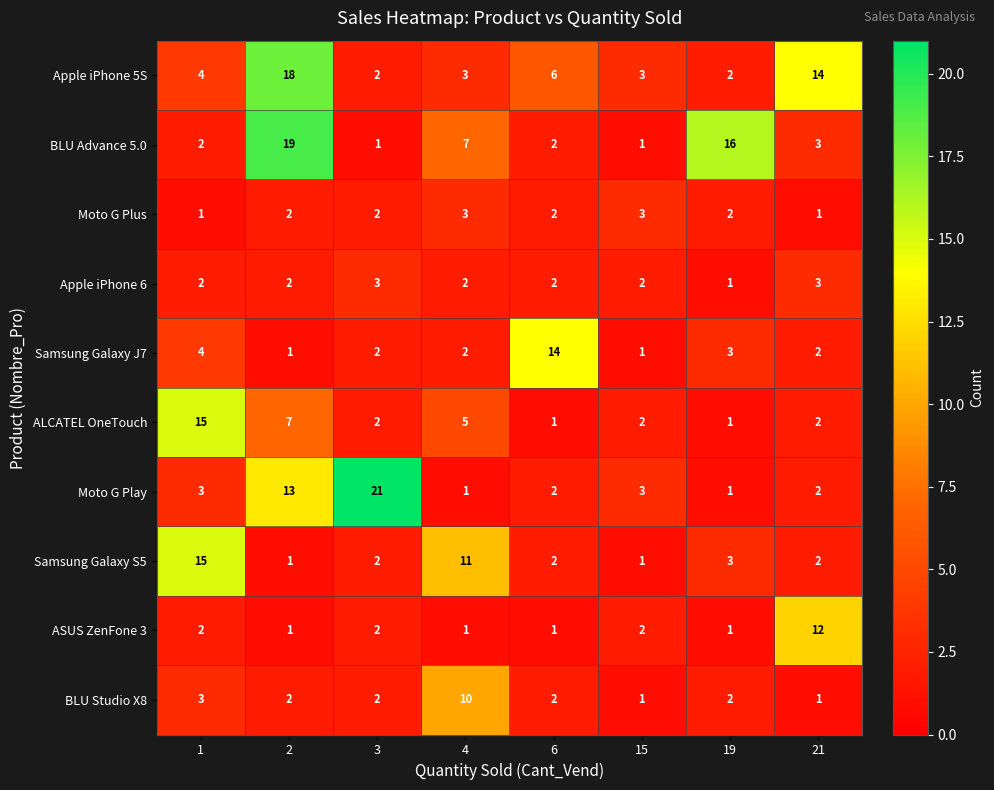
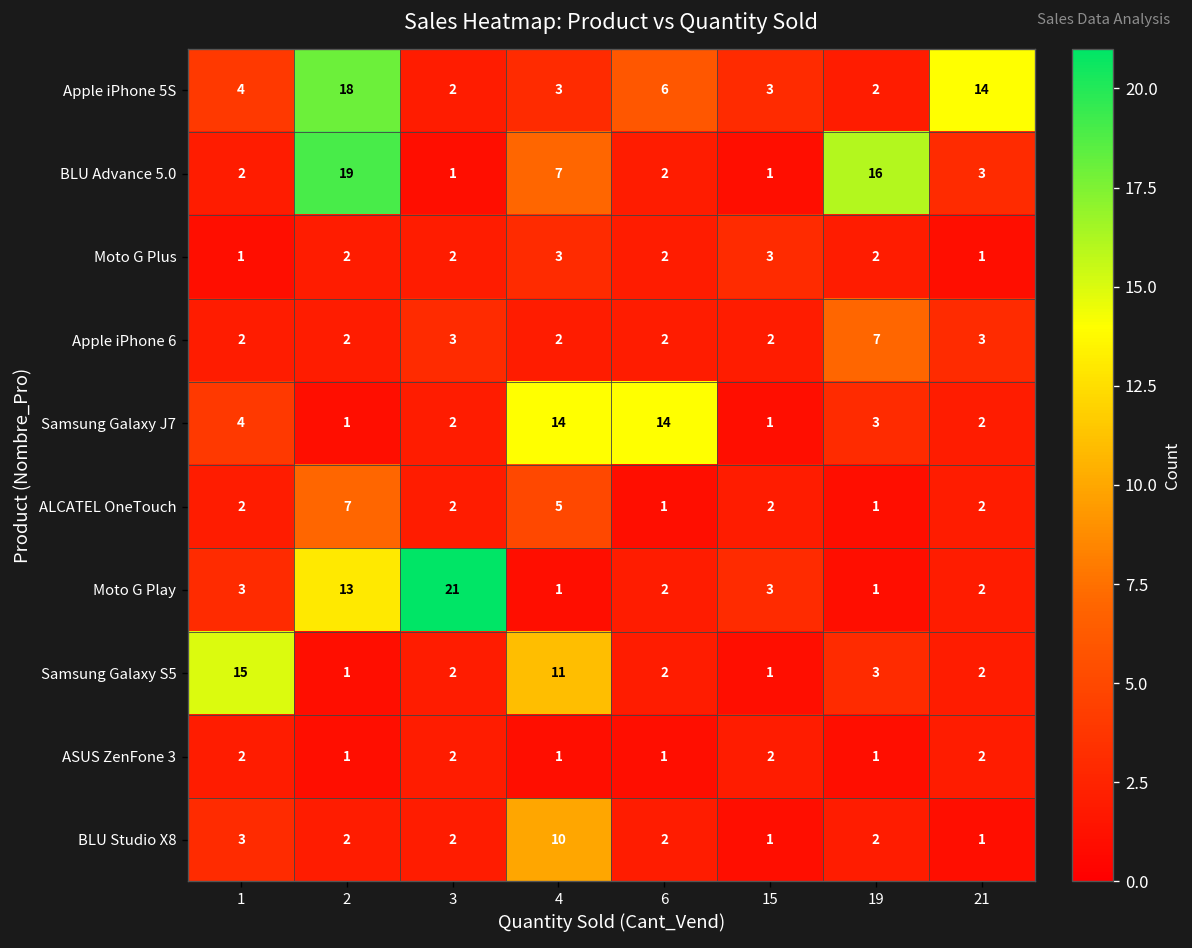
Apple iPhone 6, 19: 1 -> 7
Samsung Galaxy J7, 4: 2 -> 14
ALCATEL OneTouch, 1: 15 -> 2
ASUS ZenFone 3, 21: 12 -> 2
